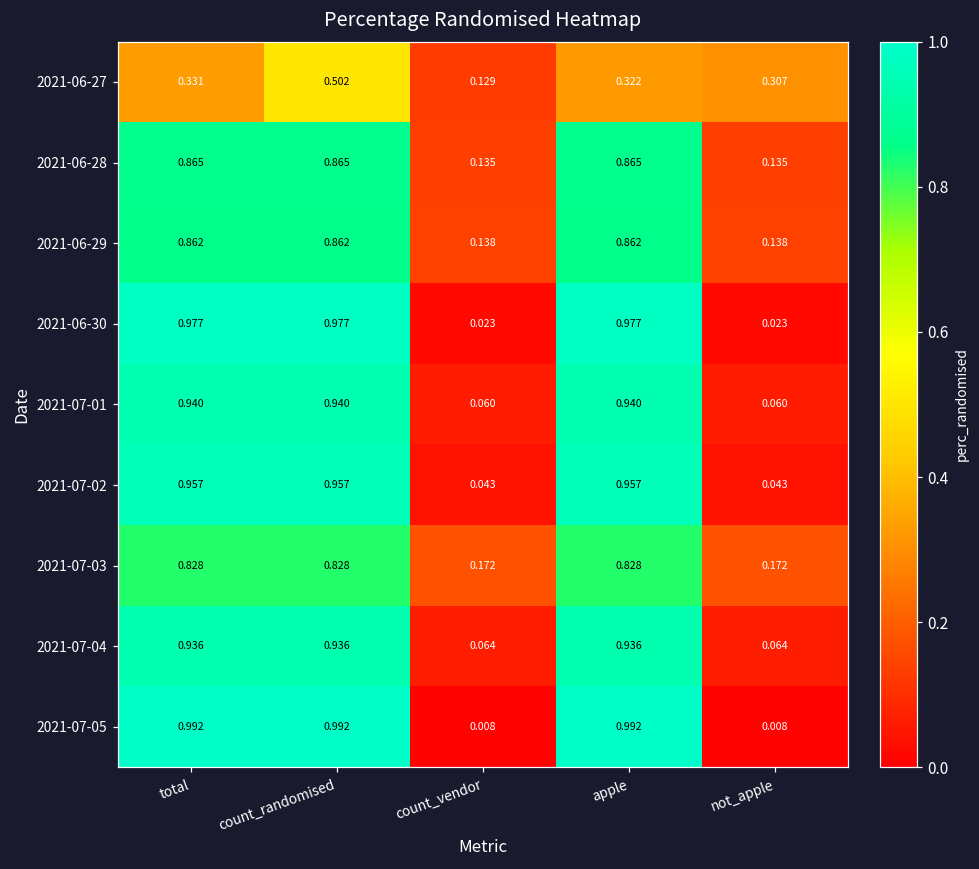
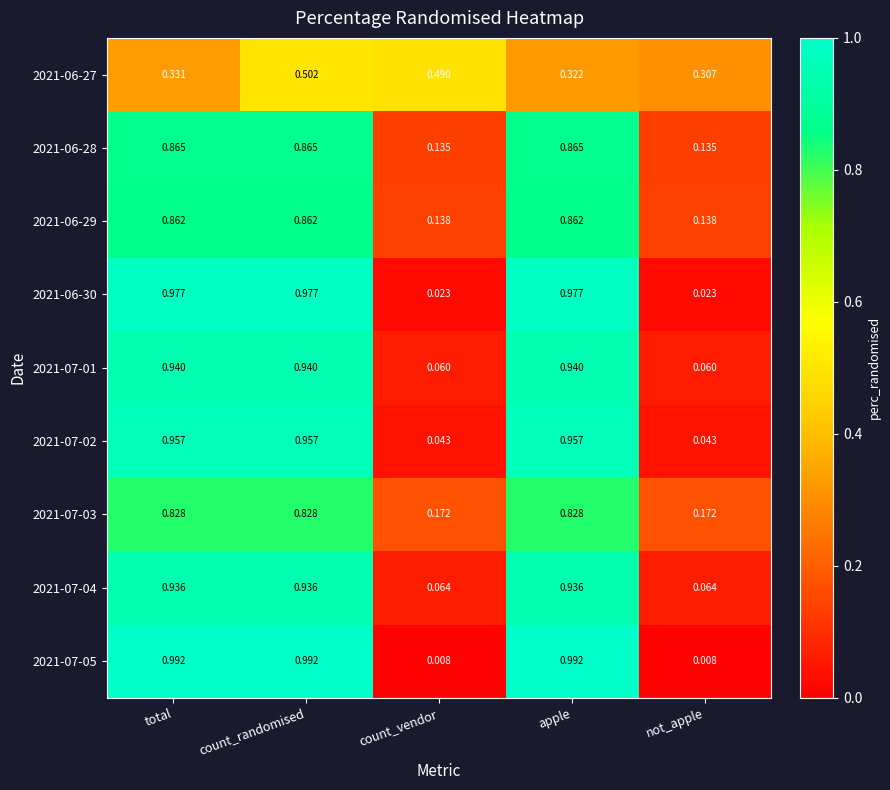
2021-06-27, count_vendor: 0.129 -> 0.490
